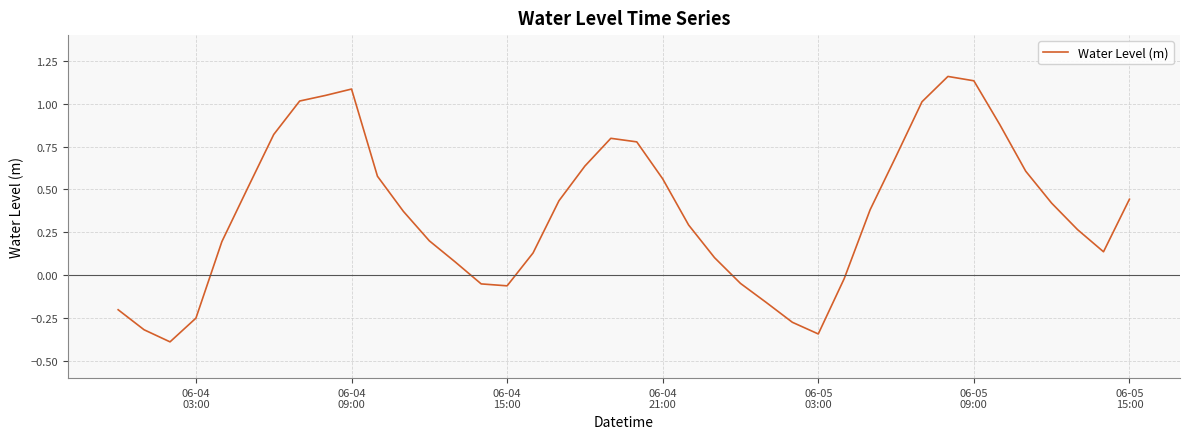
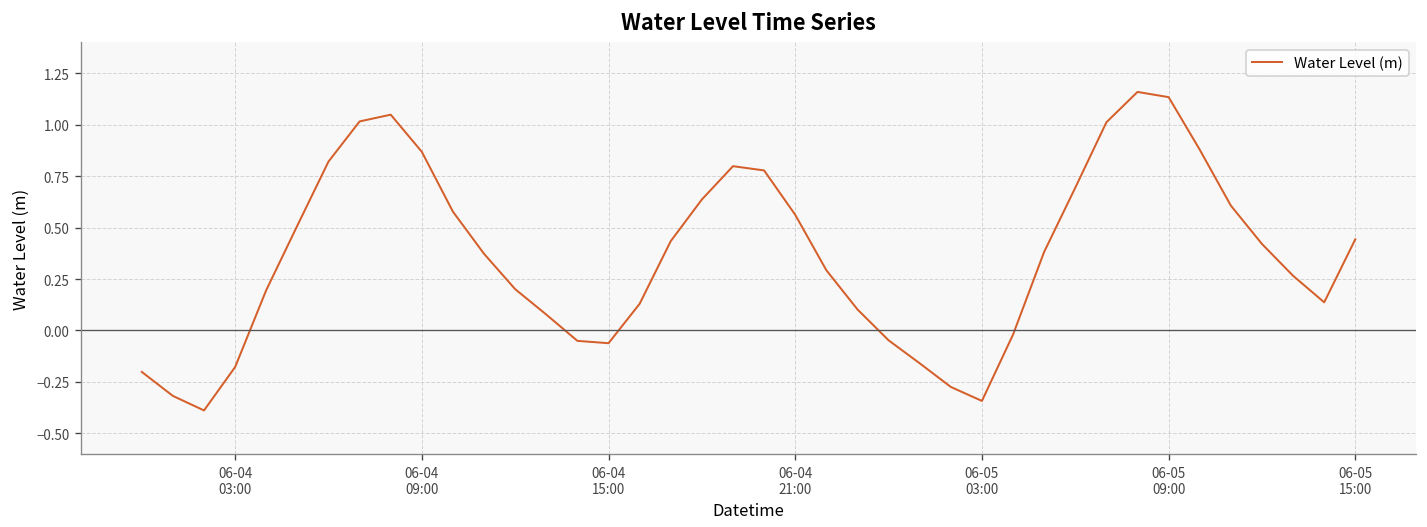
06-04 03:00: -0.25 -> -0.18
06-04 09:00: 1.09 -> 0.87
